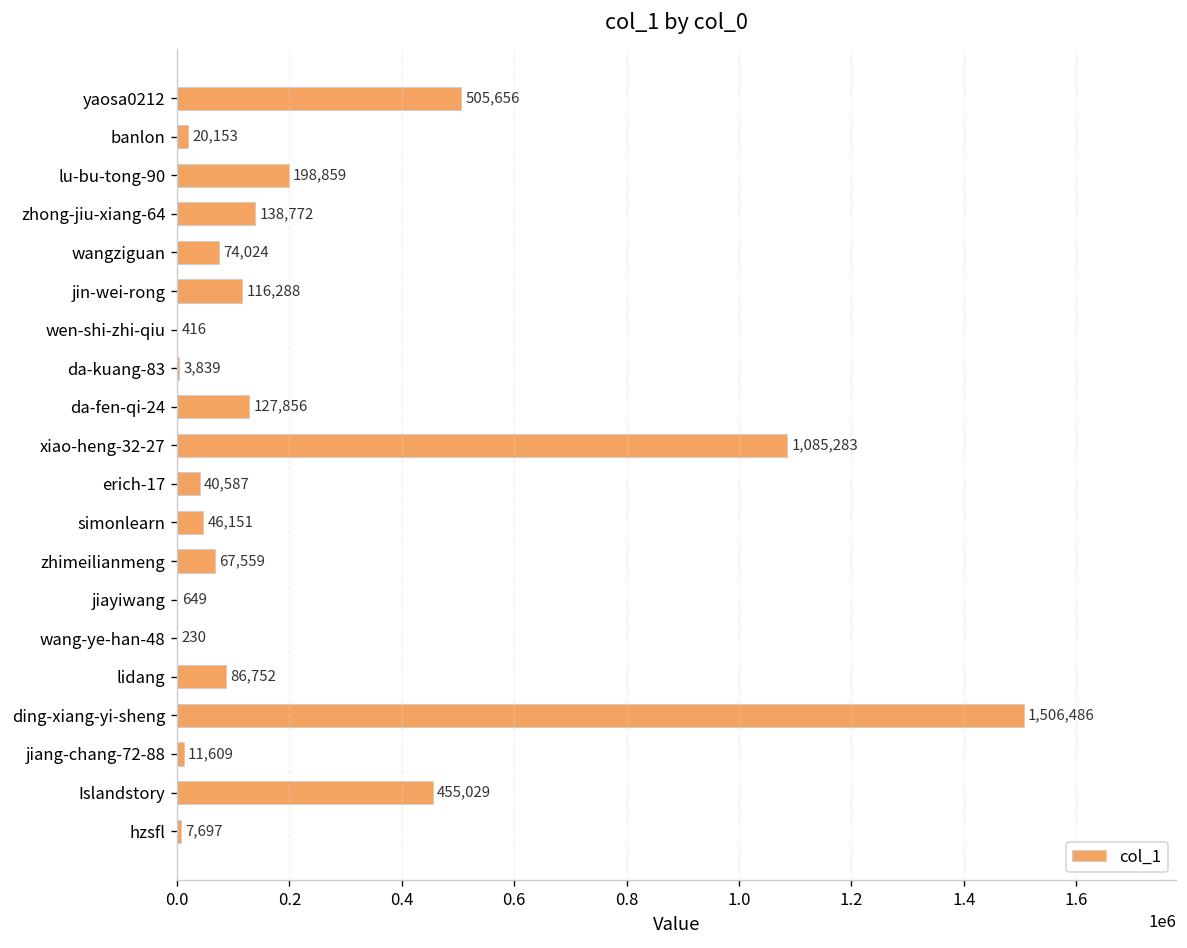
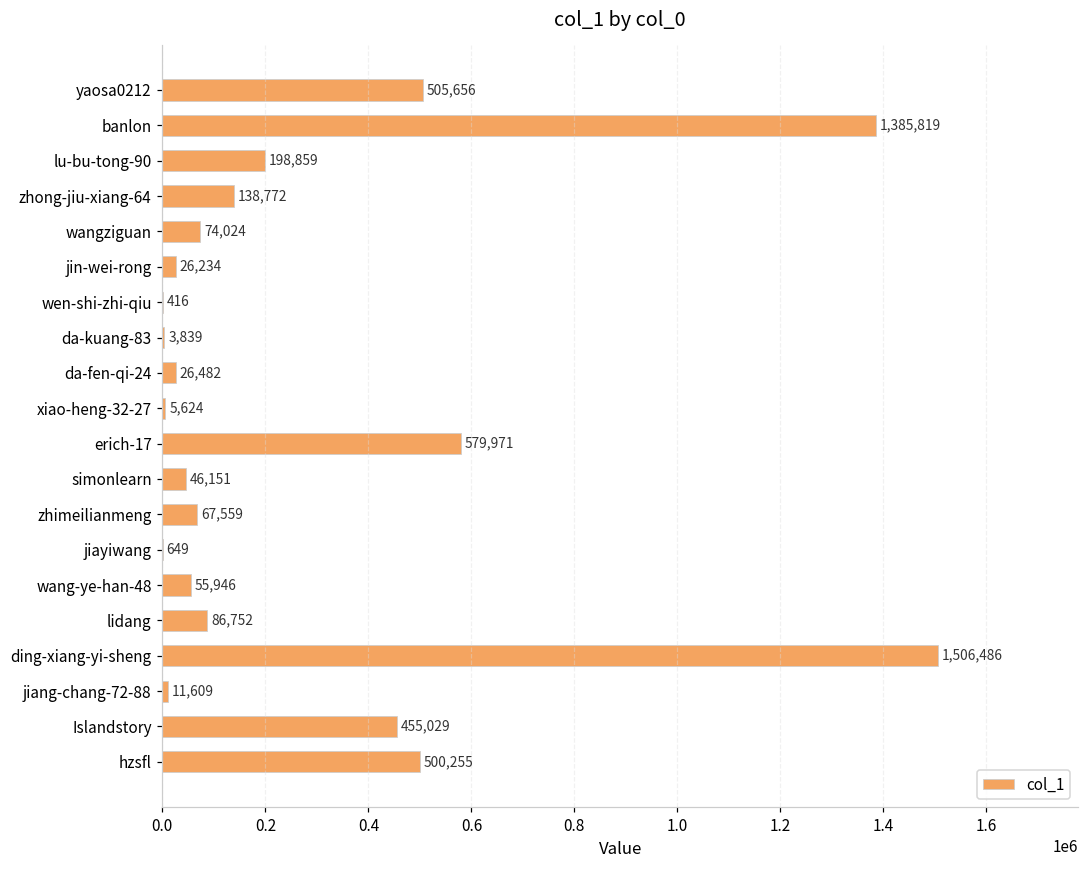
banlon: 20,153 -> 1,385,819
jin-wei-rong: 116,288 -> 26,234
da-fen-qi-24: 127,856 -> 26,482
xiao-heng-32-27: 1,085,283 -> 5,624
erich-17: 40,587 -> 579,971
wang-ye-han-48: 230 -> 55,946
hzsfl: 7,697 -> 500,255
